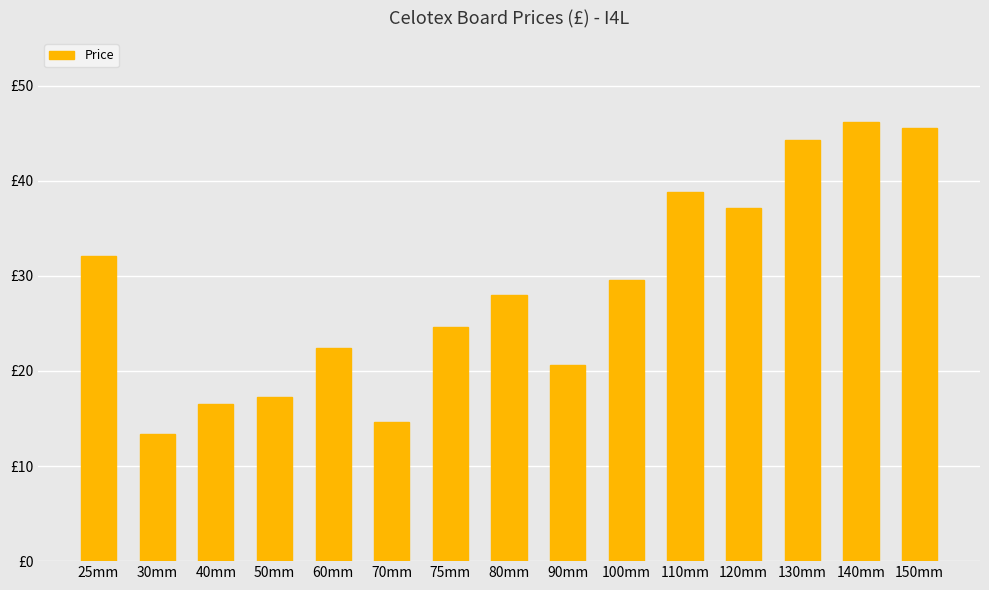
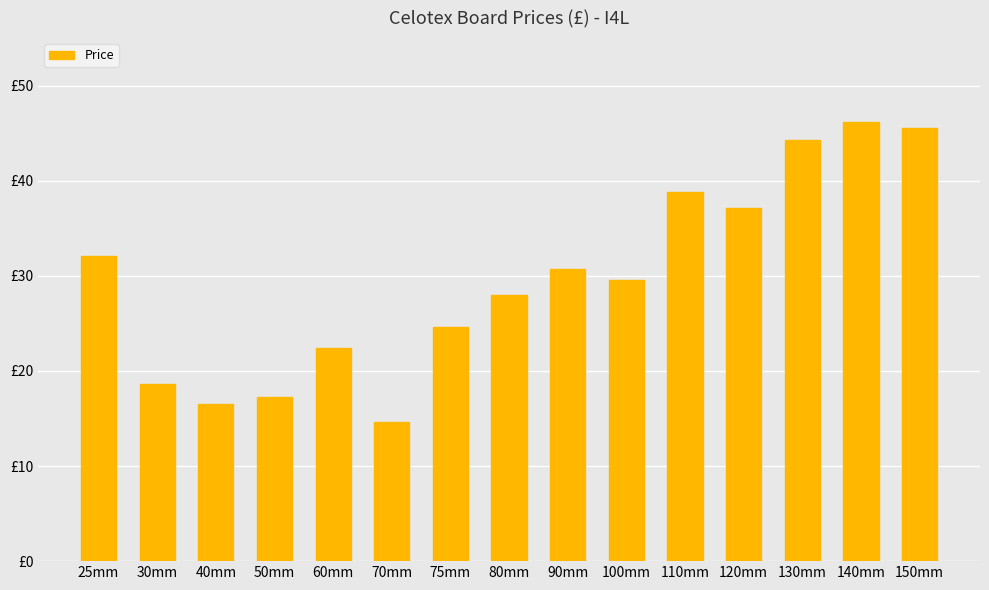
30mm: £13 -> £19
90mm: £21 -> £31
